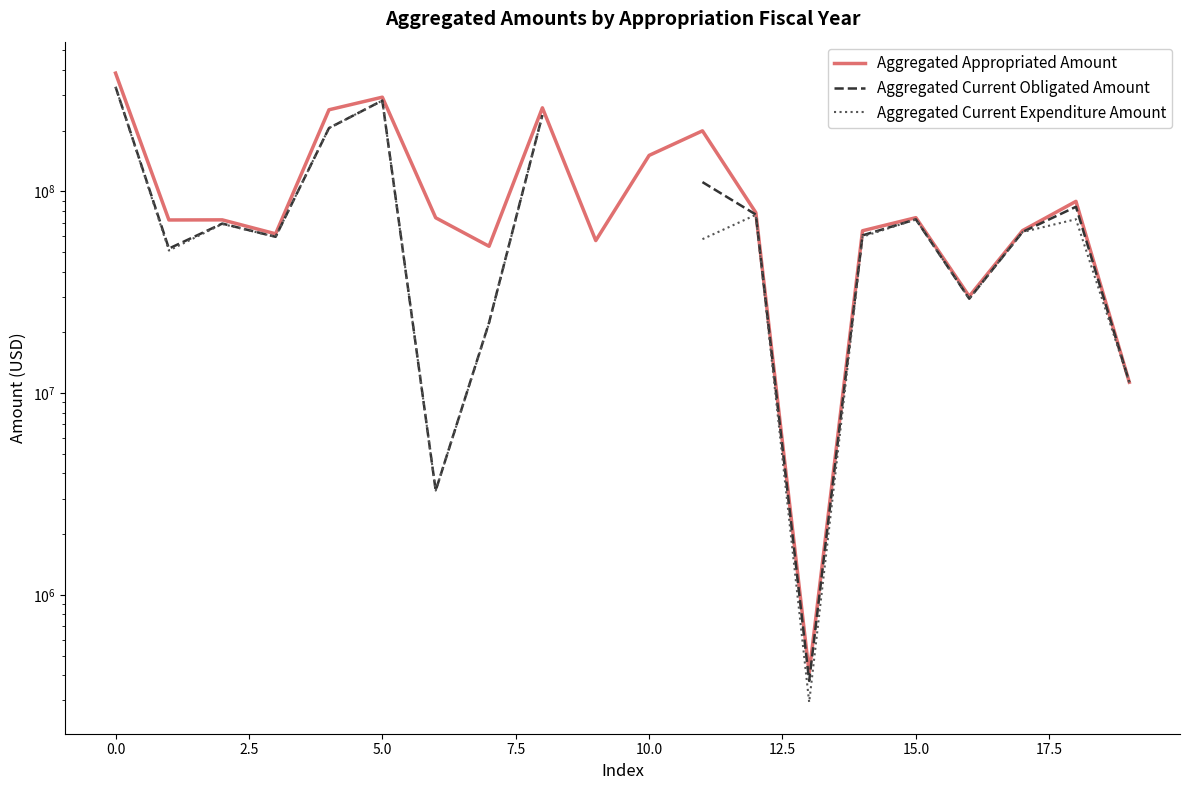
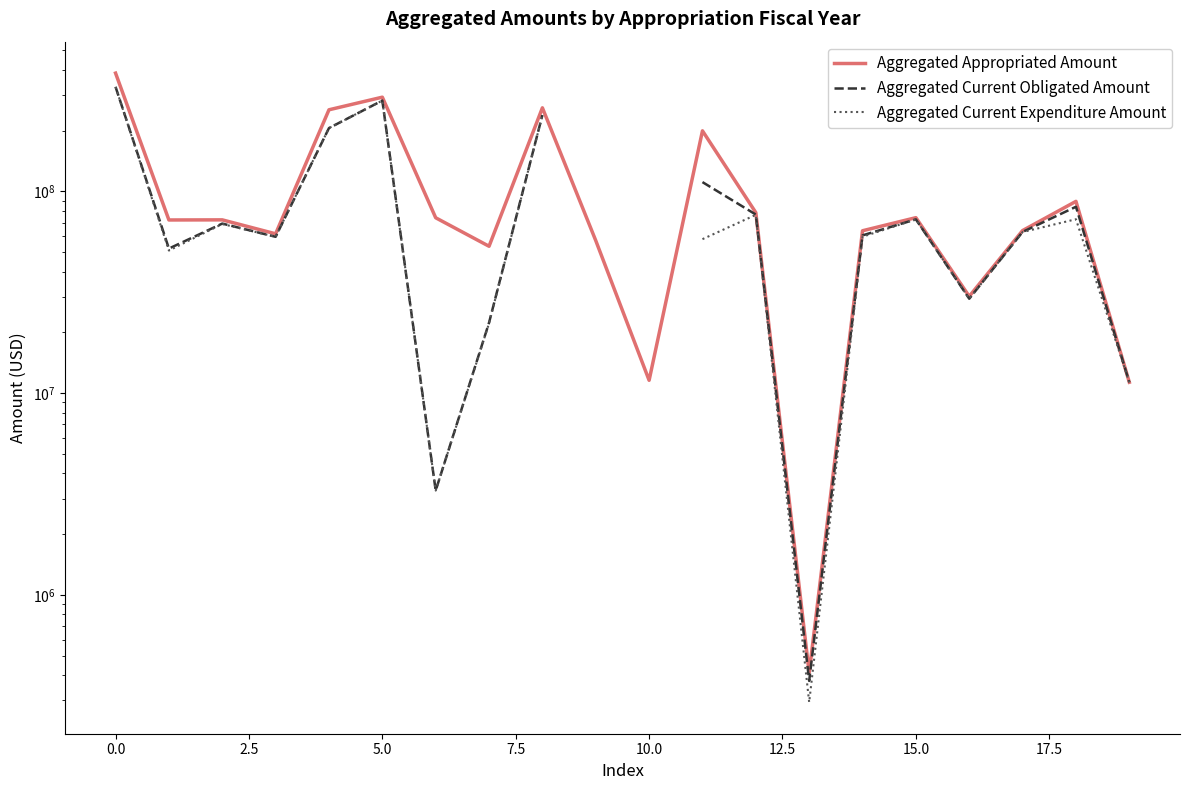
Aggregated Appropriated Amount, 10.0: 150000000 -> 12000000
